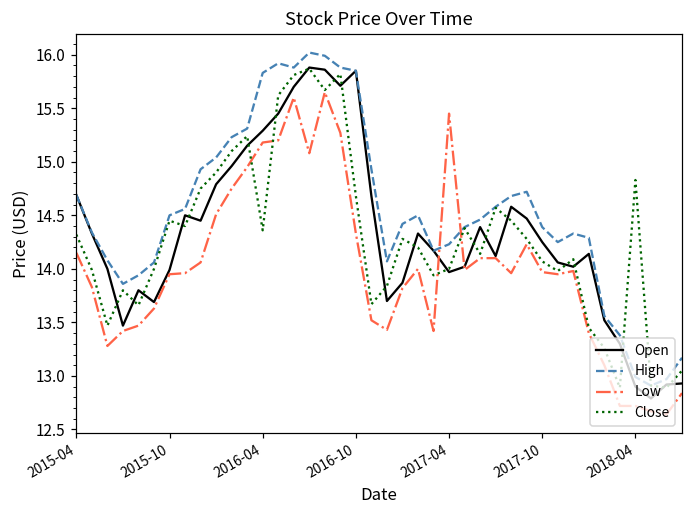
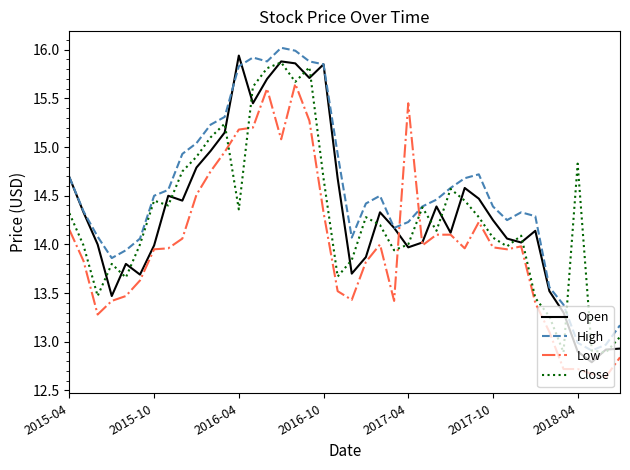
Open, 2016-04: 15.3 -> 15.9
